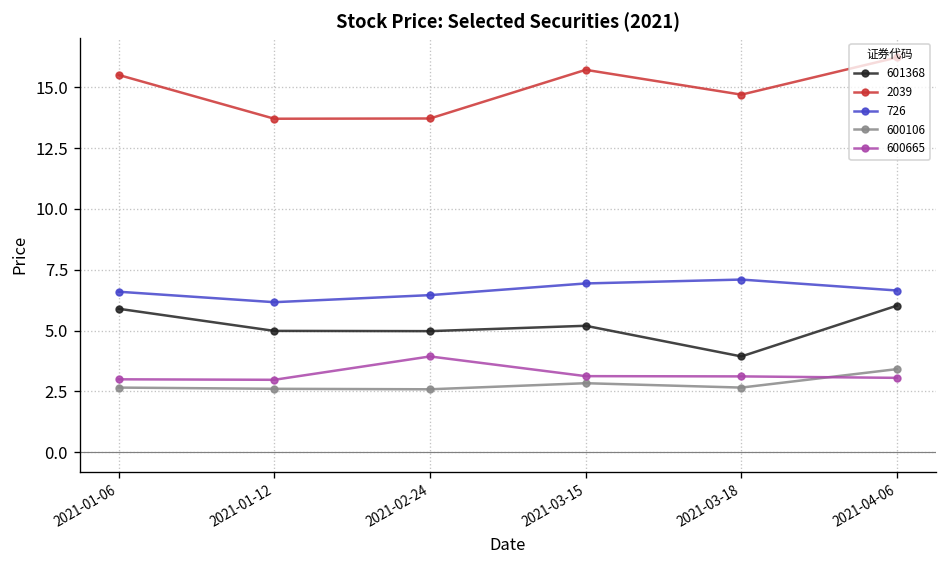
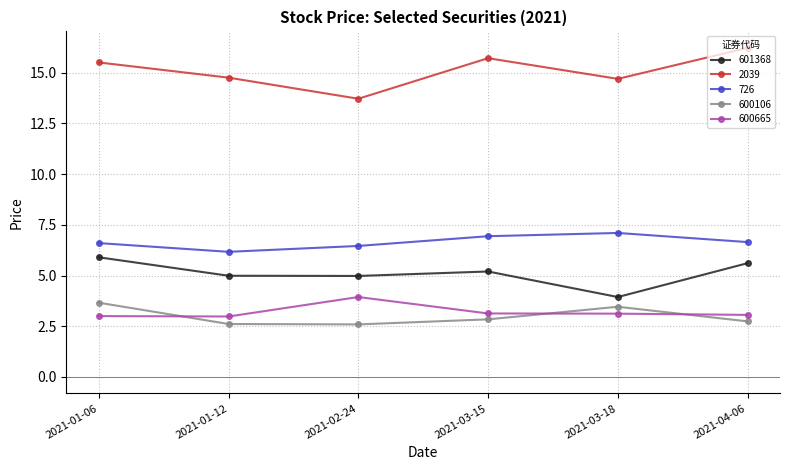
600106, 2021-01-06: 2.7 -> 3.7
2039, 2021-01-12: 13.7 -> 14.8
600106, 2021-03-18: 2.7 -> 3.5
601368, 2021-04-06: 6.0 -> 5.6
600106, 2021-04-06: 3.4 -> 2.7
